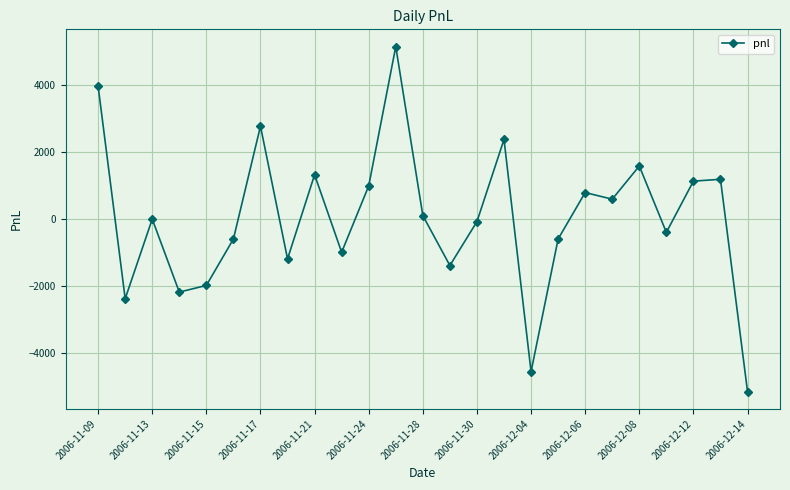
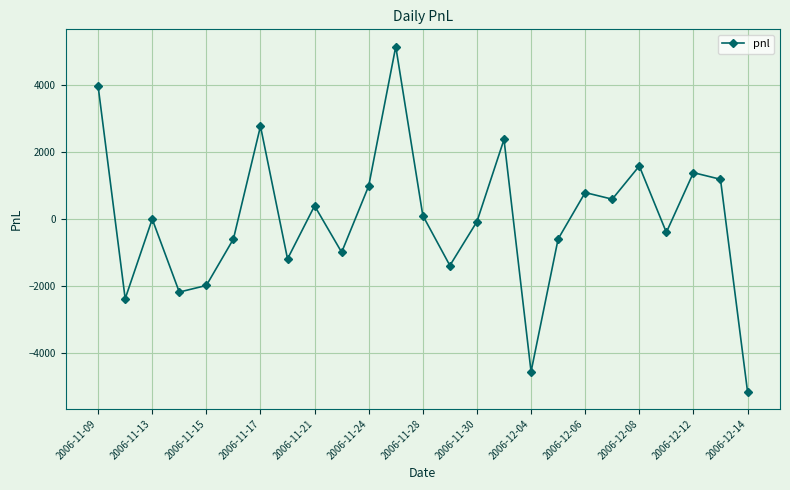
2006-11-21: 1300 -> 400
2006-12-12: 1100 -> 1400
